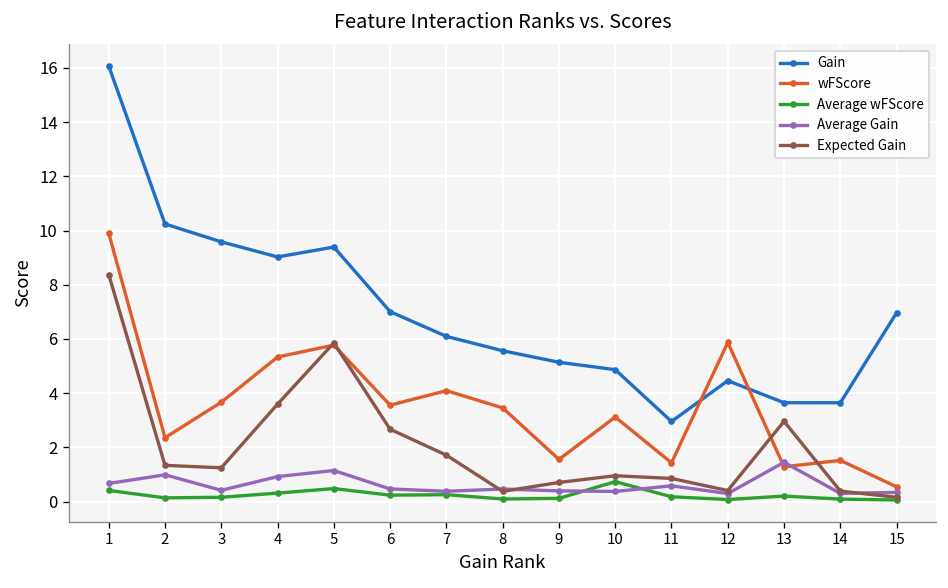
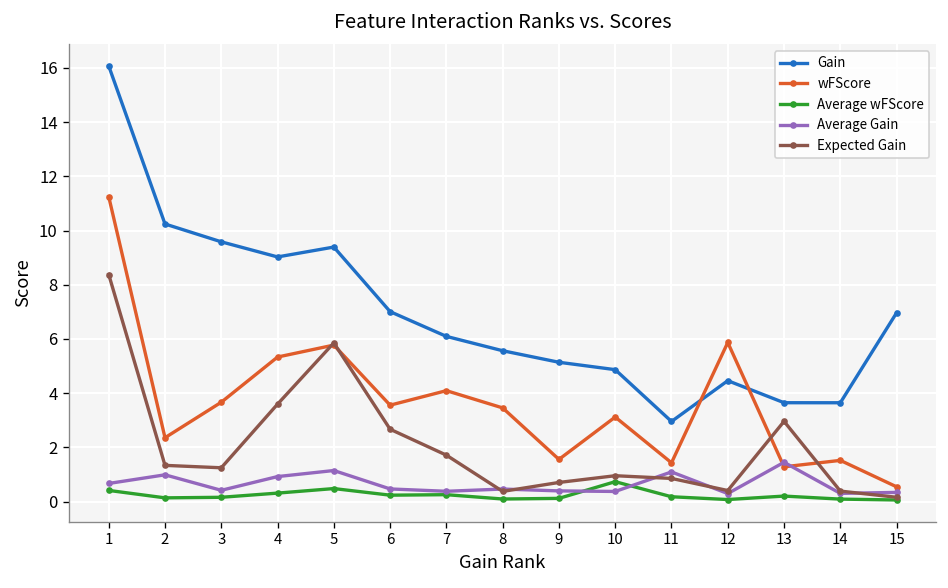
wFScore, 1: 9.9 -> 11.3
Average Gain, 11: 0.6 -> 1.1
